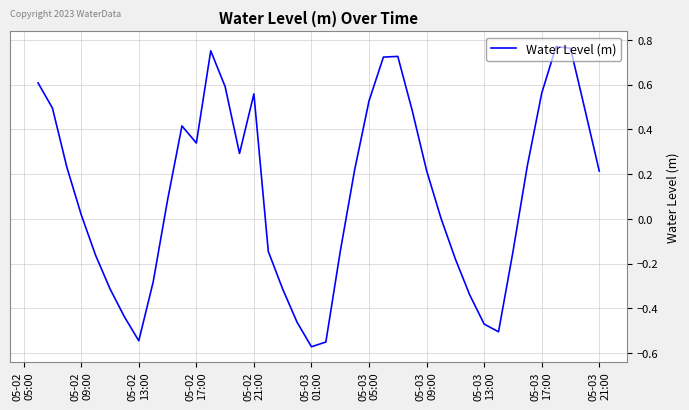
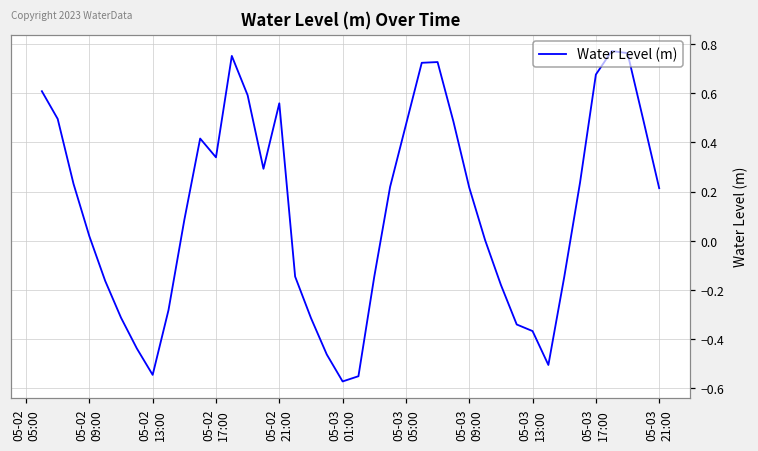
05-03 05:00: 0.53 -> 0.47
05-03 13:00: -0.47 -> -0.37
05-03 17:00: 0.56 -> 0.68
